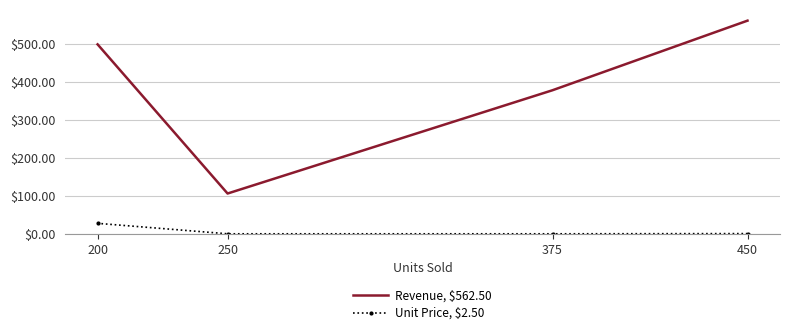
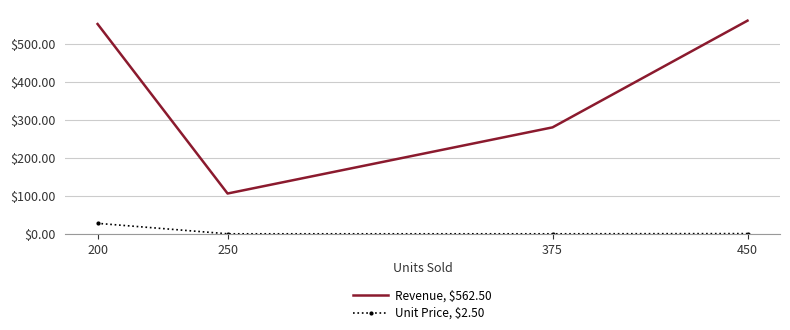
Revenue, $562.50, 200: $500 -> $550
Revenue, $562.50, 375: $380 -> $280
